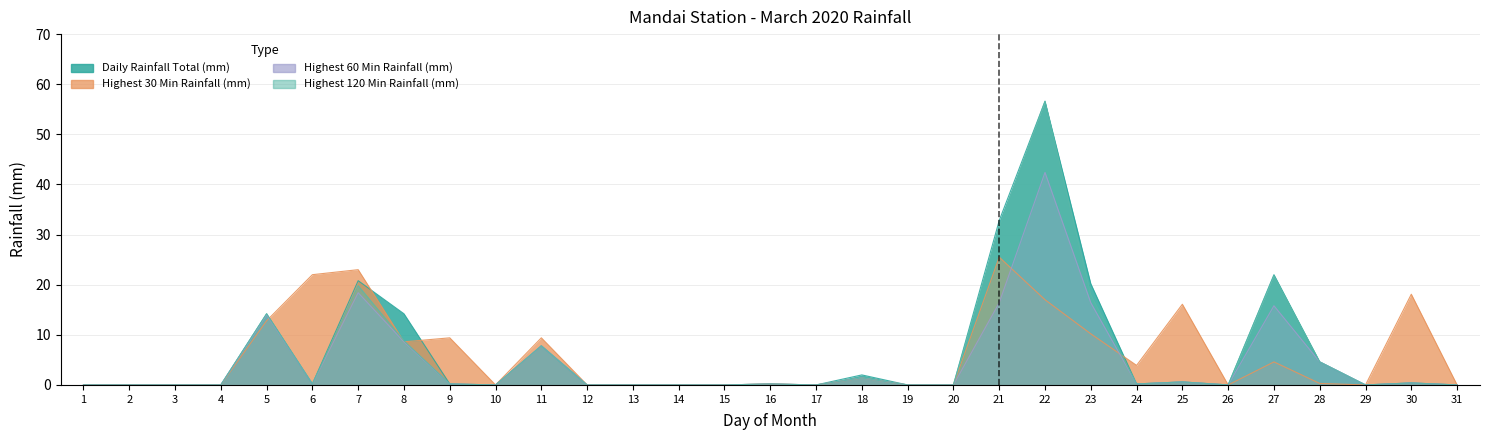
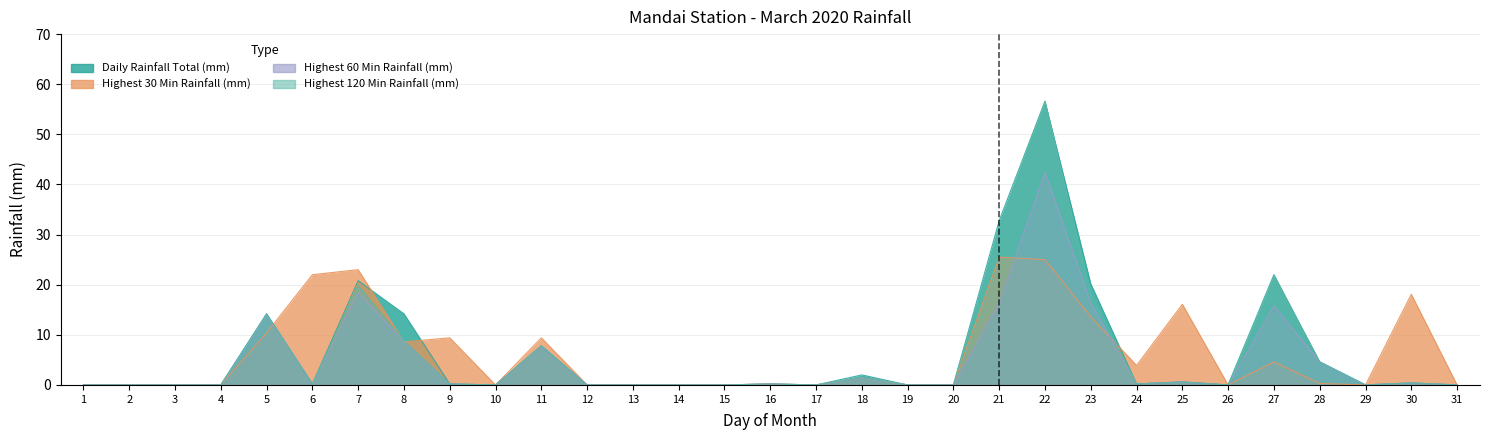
Highest 30 Min Rainfall (mm), 5: 13 -> 10
Highest 30 Min Rainfall (mm), 22: 17 -> 25
Highest 30 Min Rainfall (mm), 23: 10 -> 14
